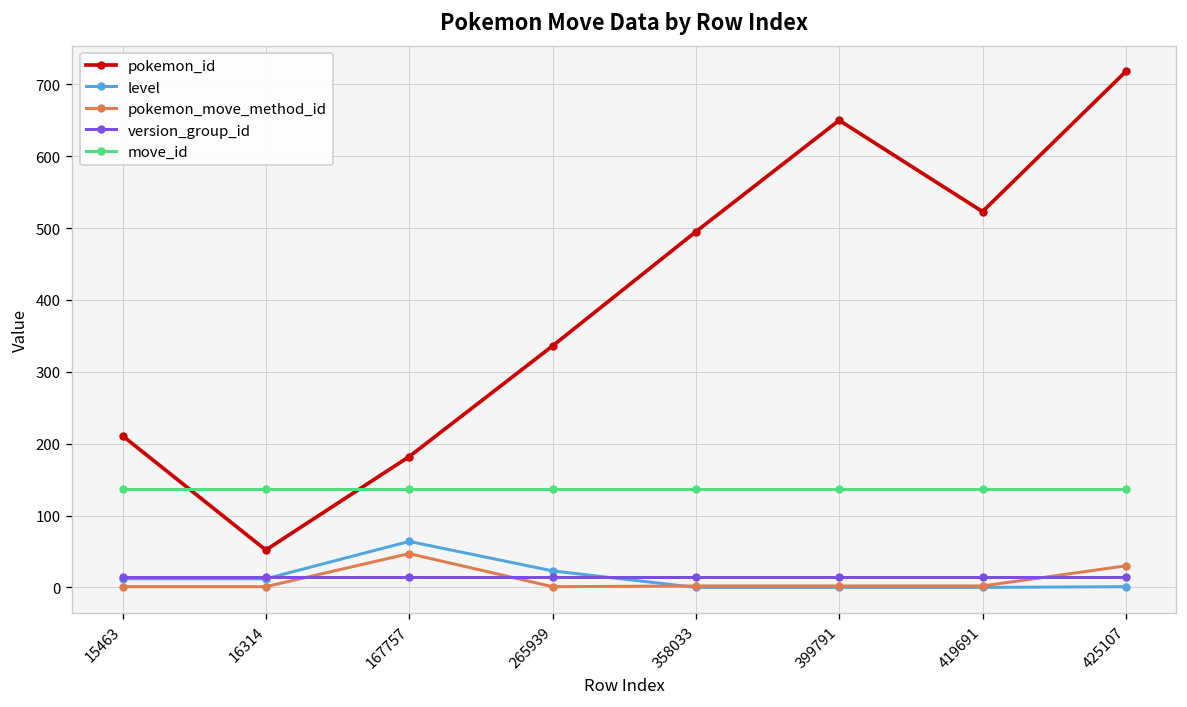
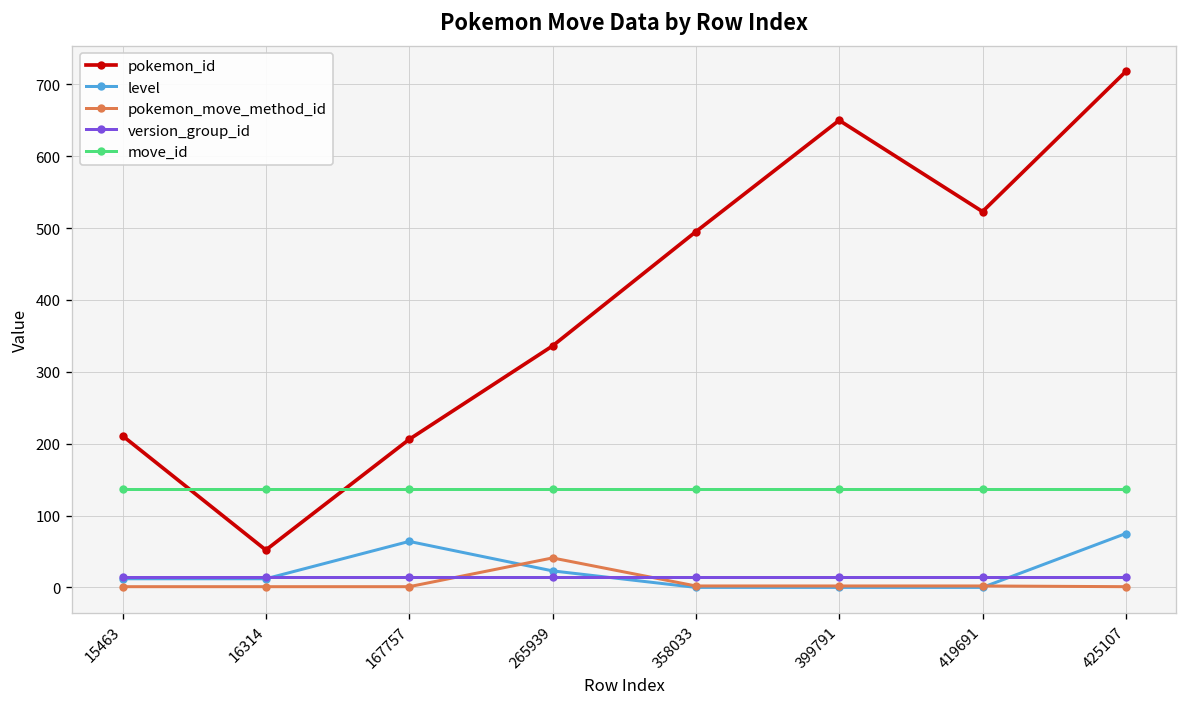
pokemon_id, 167757: 180 -> 210
pokemon_move_method_id, 167757: 50 -> 0
pokemon_move_method_id, 265939: 0 -> 40
level, 425107: 0 -> 80
pokemon_move_method_id, 425107: 30 -> 0
